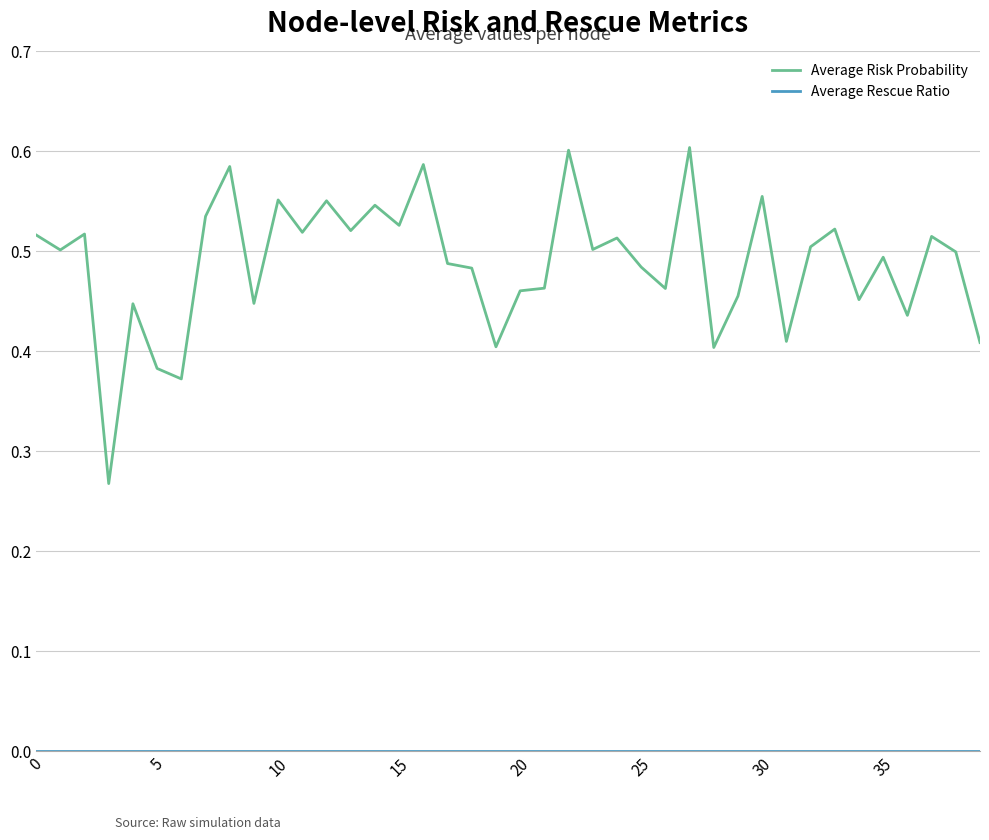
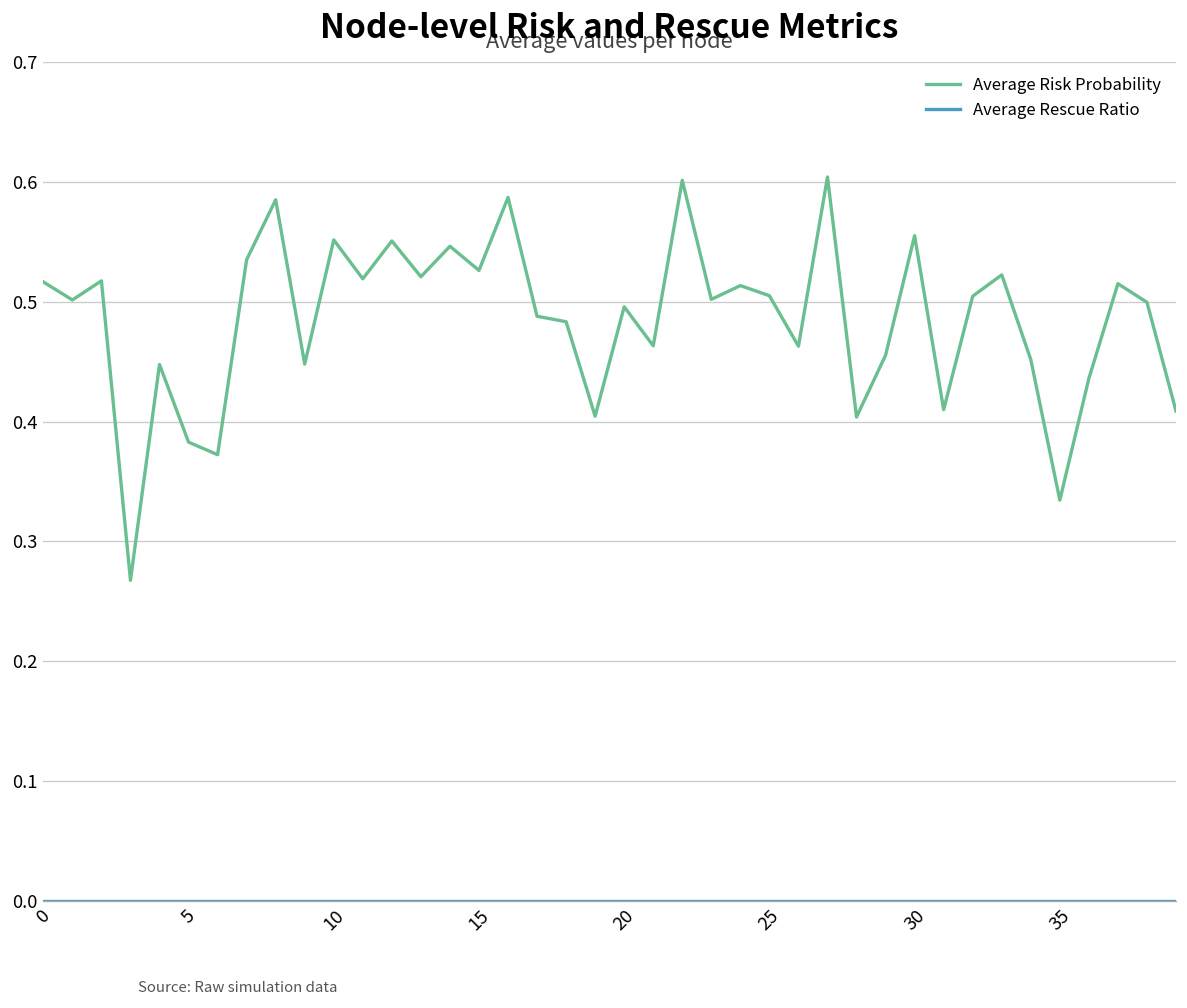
Average Risk Probability, 20: 0.46 -> 0.50
Average Risk Probability, 25: 0.48 -> 0.50
Average Risk Probability, 35: 0.49 -> 0.33
